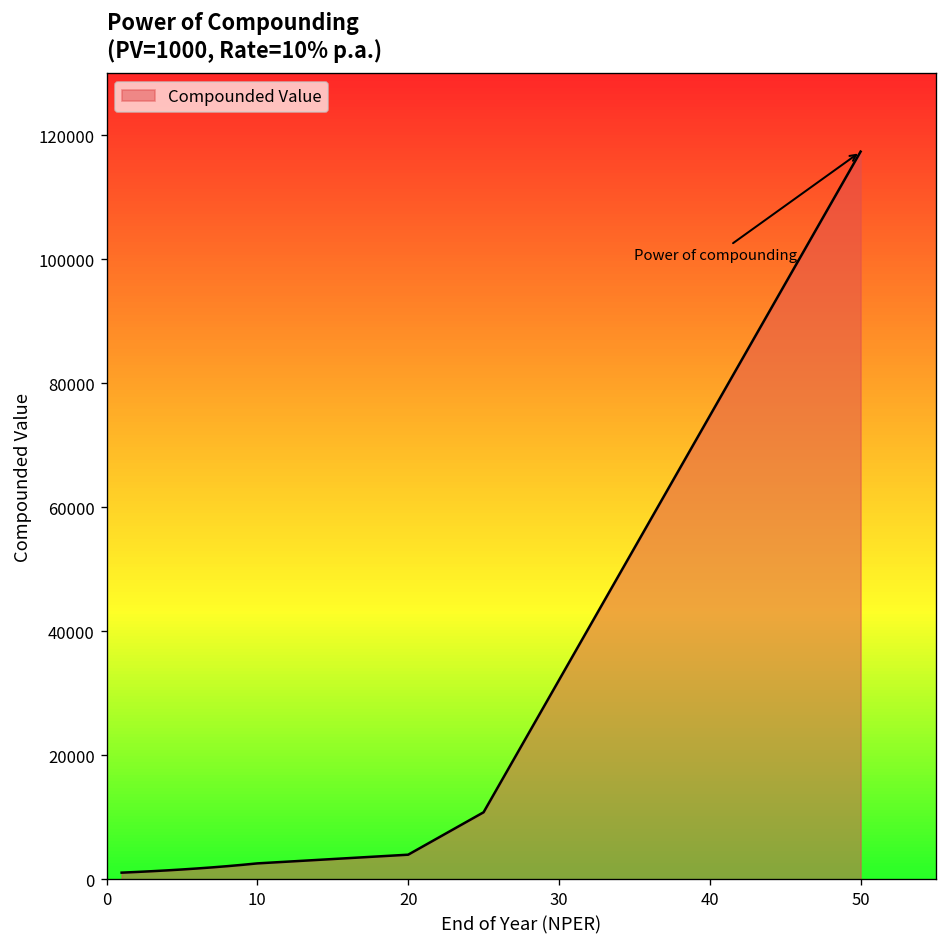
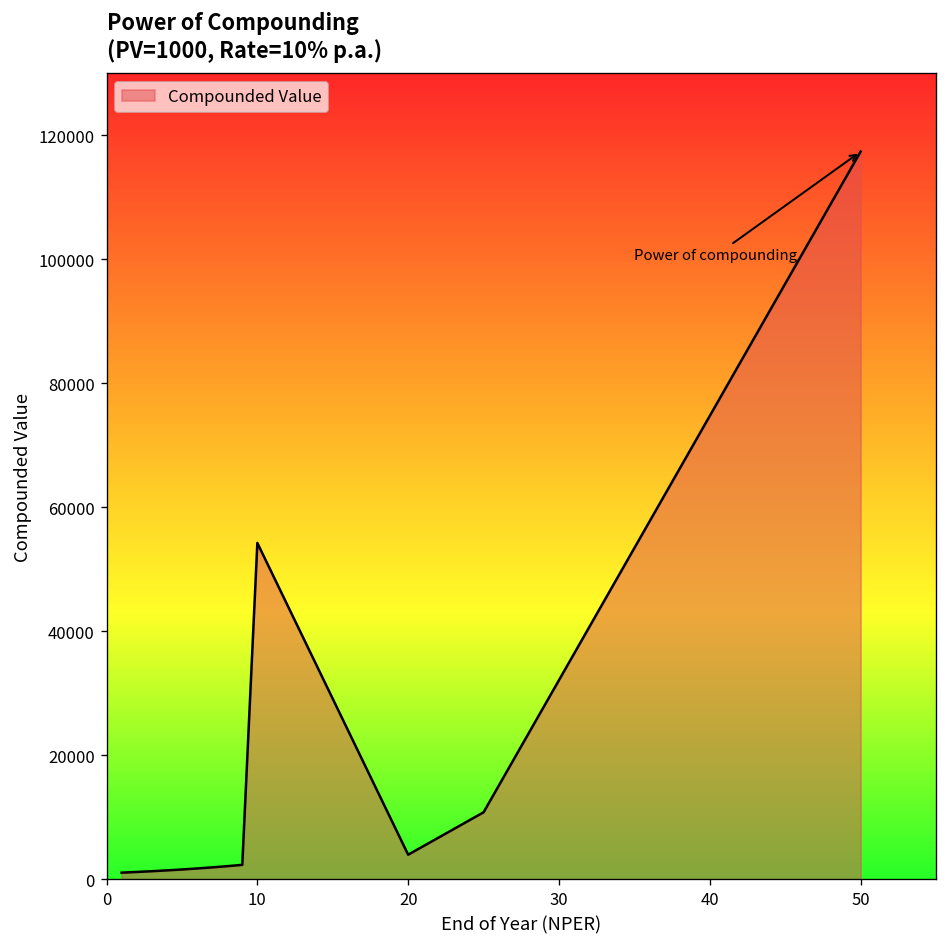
10: 3000 -> 54000
